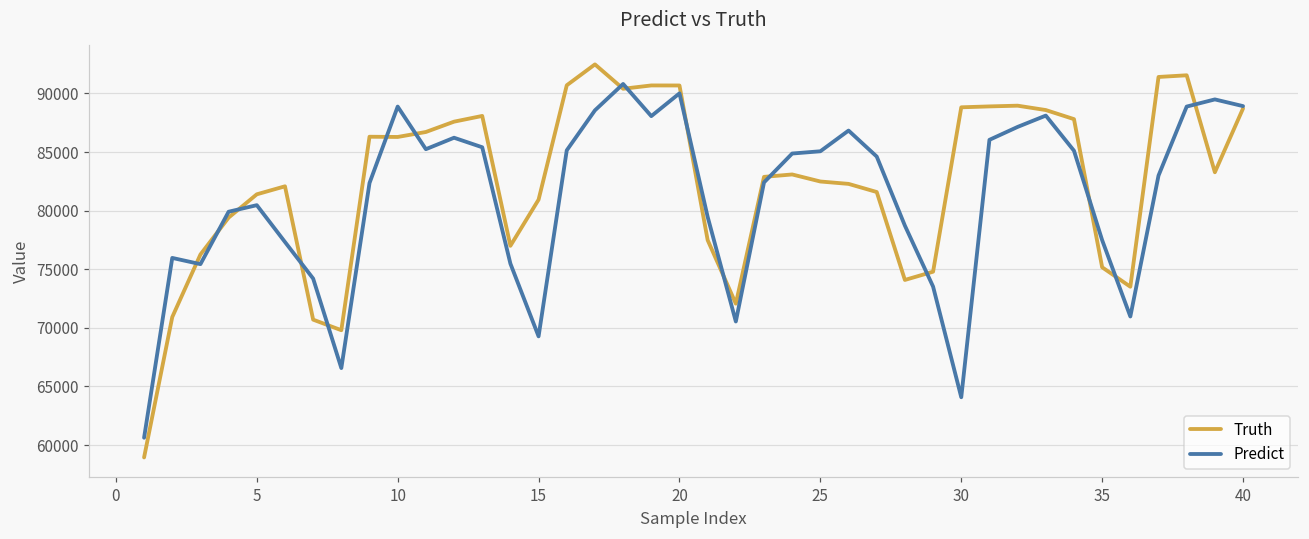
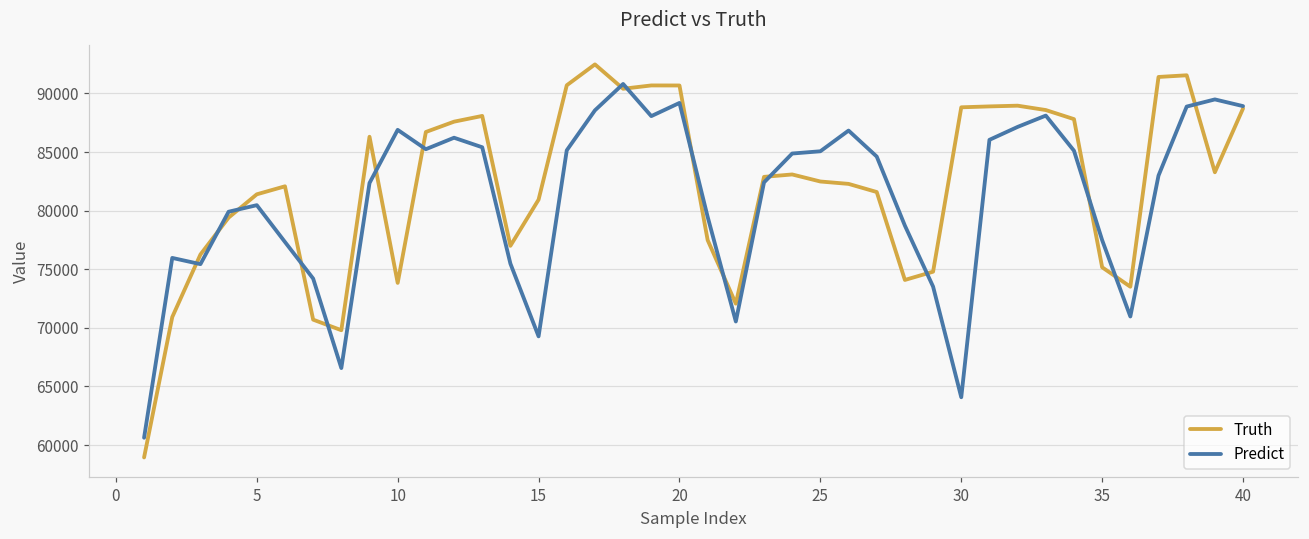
Truth, 10: 86300 -> 73800
Predict, 10: 88900 -> 86900
Predict, 20: 90000 -> 89200
